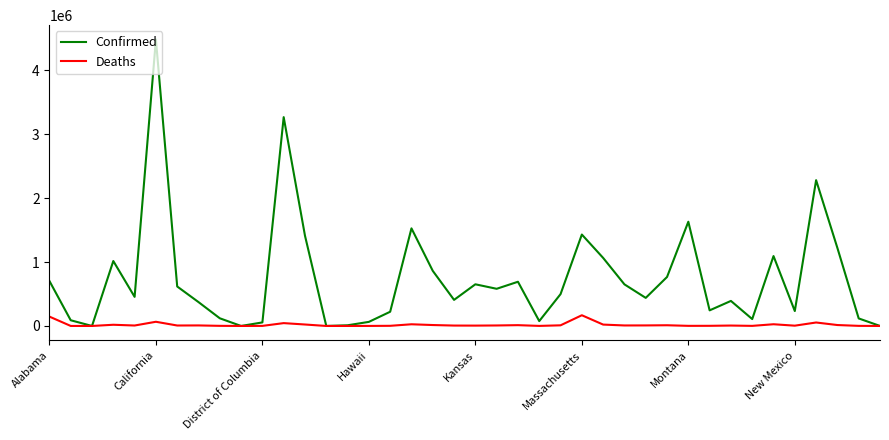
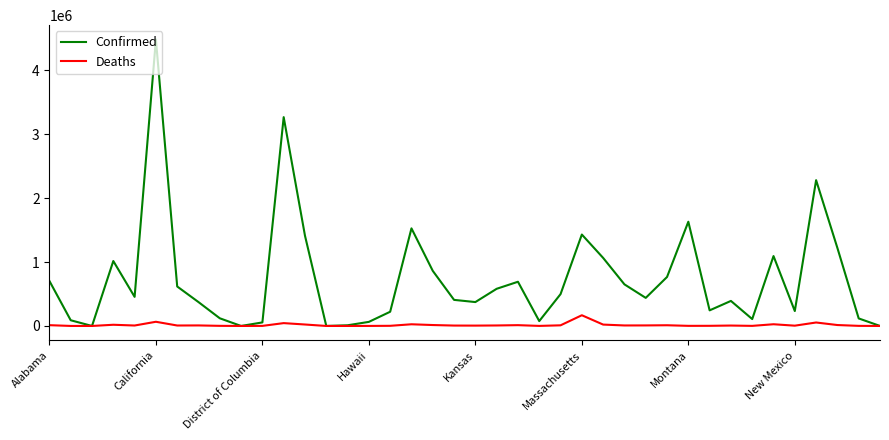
Deaths, Alabama: 100000 -> 0
Confirmed, Kansas: 700000 -> 400000
